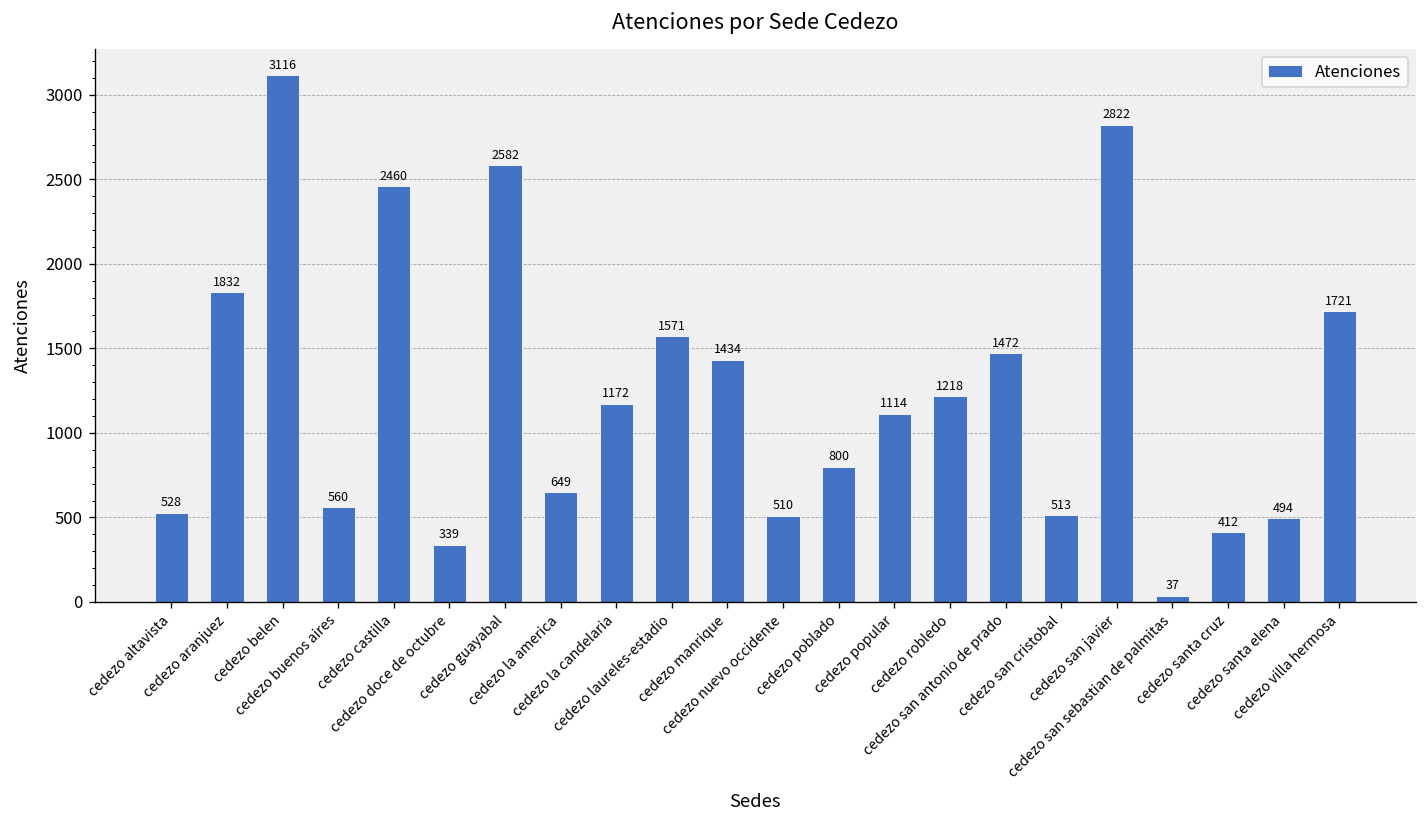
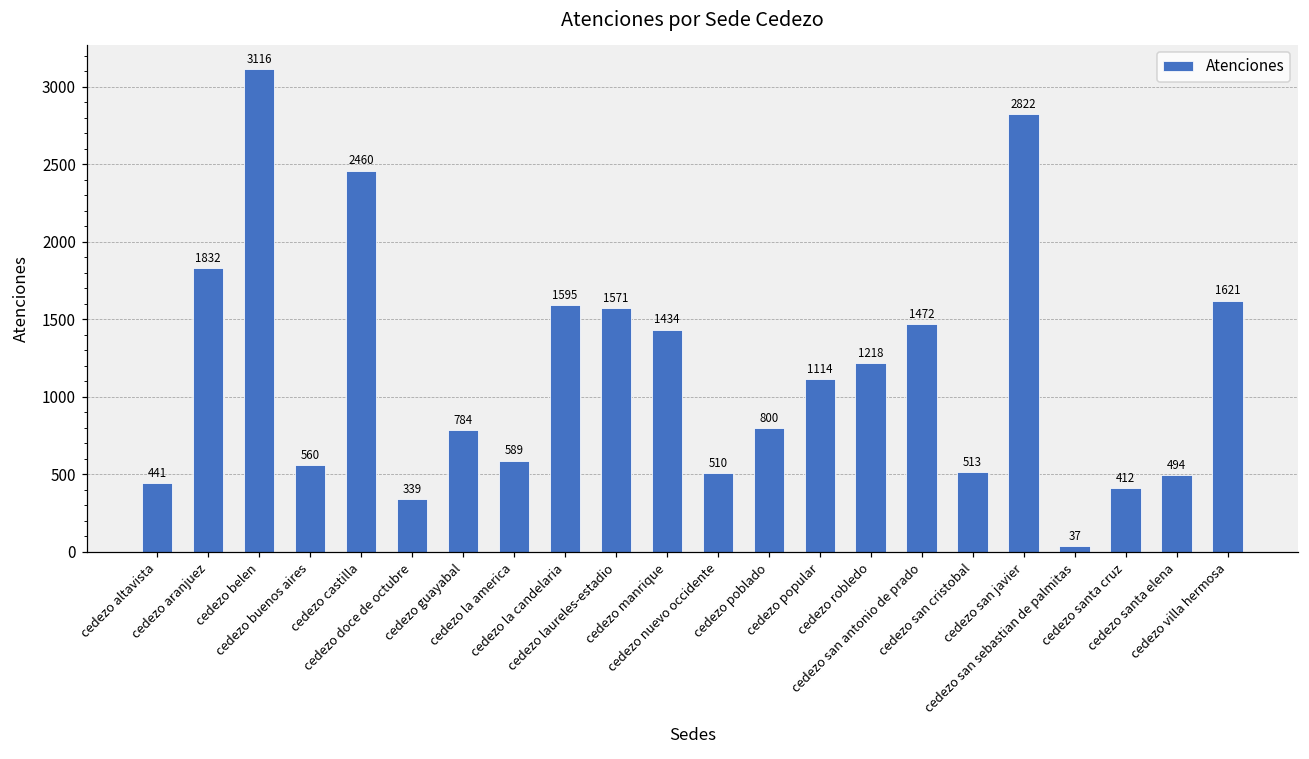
cedezo altavista: 528 -> 441
cedezo guayabal: 2582 -> 784
cedezo la america: 649 -> 589
cedezo la candelaria: 1172 -> 1595
cedezo villa hermosa: 1721 -> 1621
